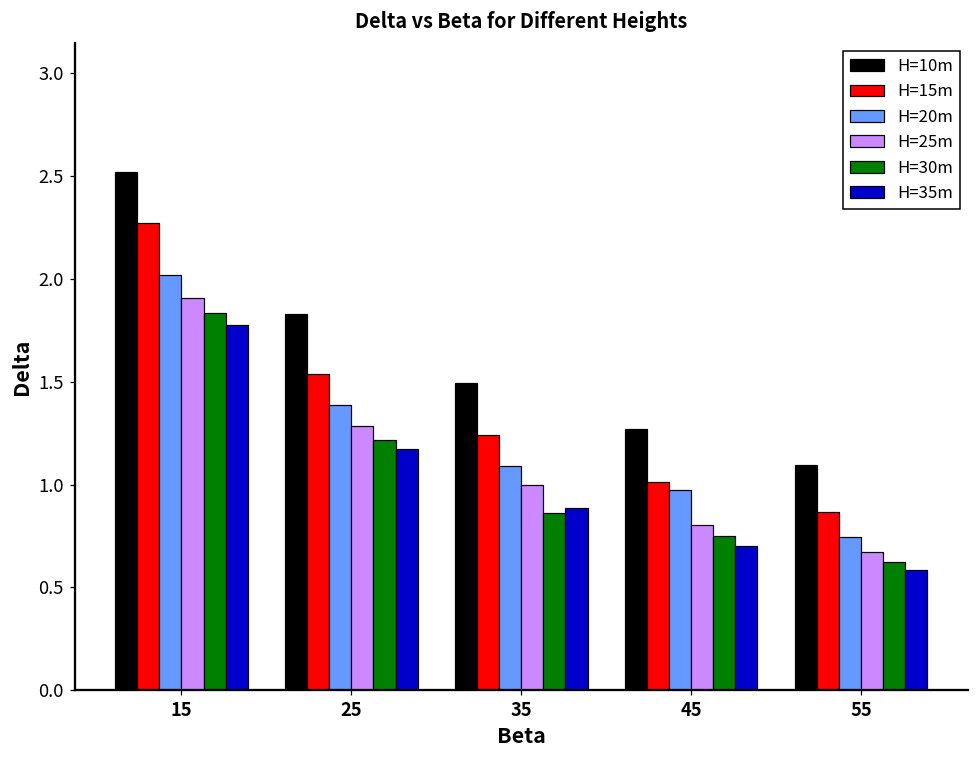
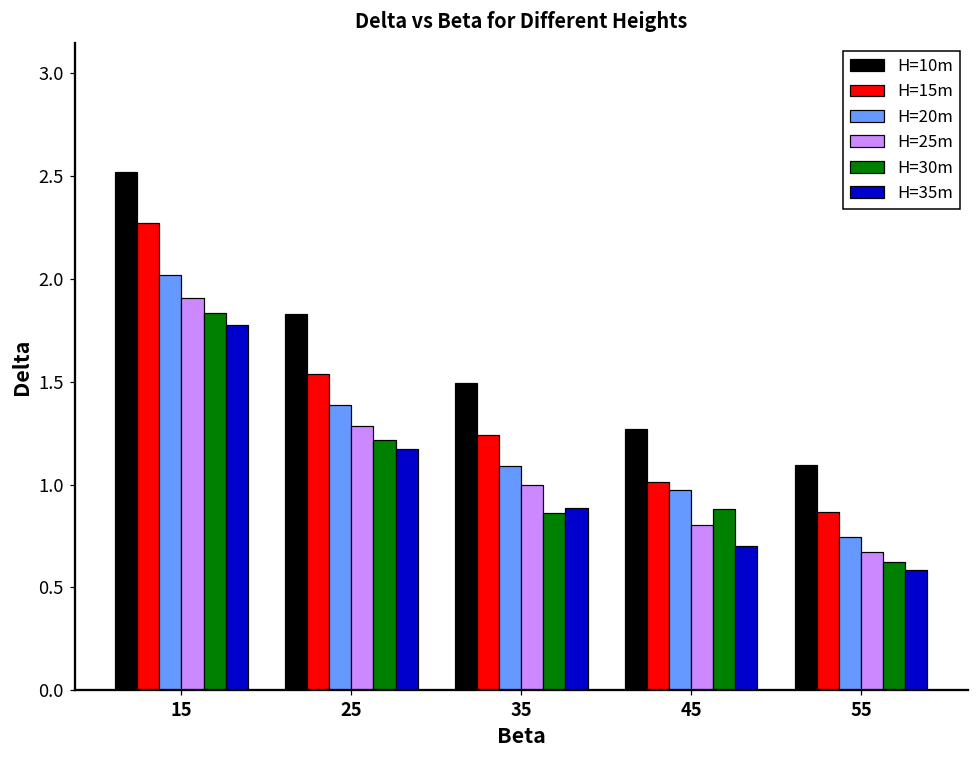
H=30m, 45: 0.75 -> 0.88
